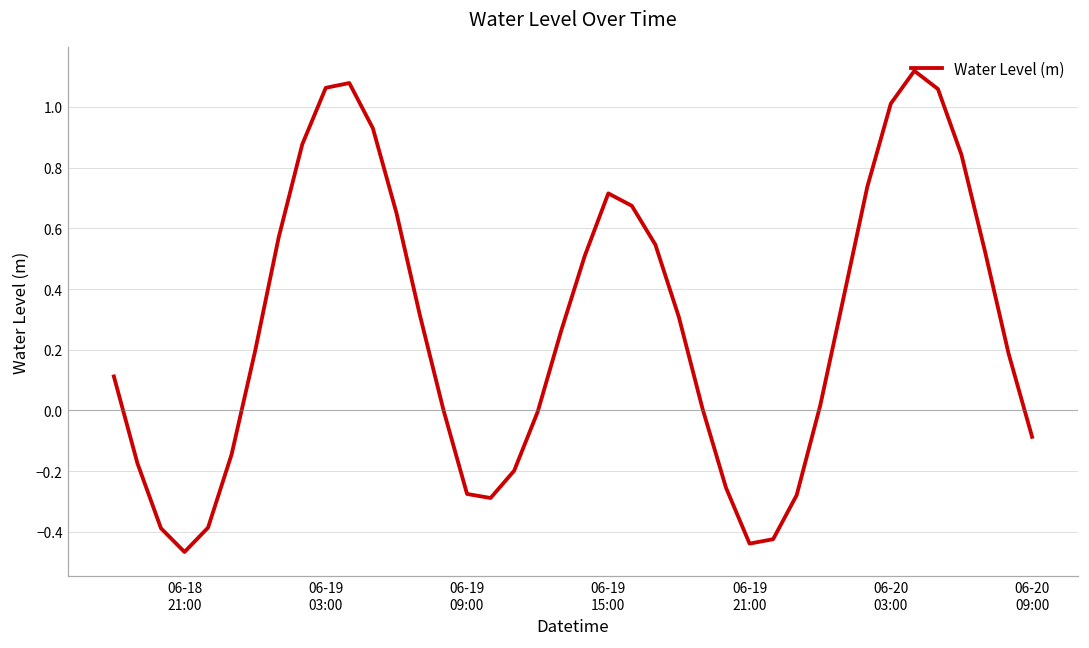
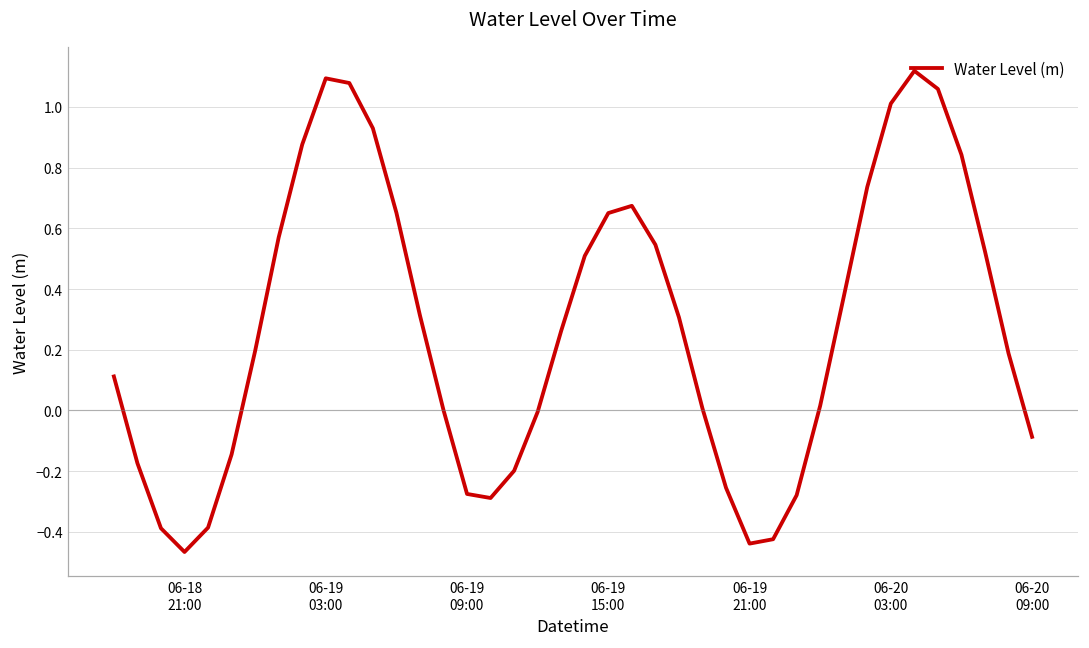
06-19 03:00: 1.06 -> 1.09
06-19 15:00: 0.72 -> 0.65
